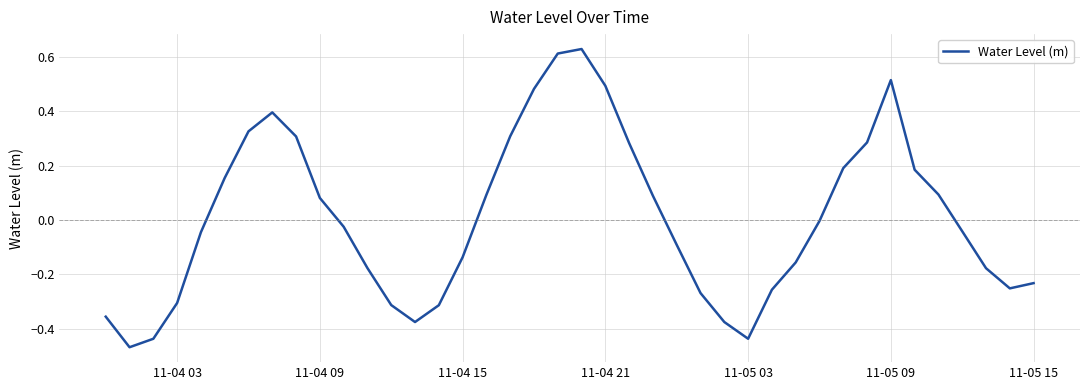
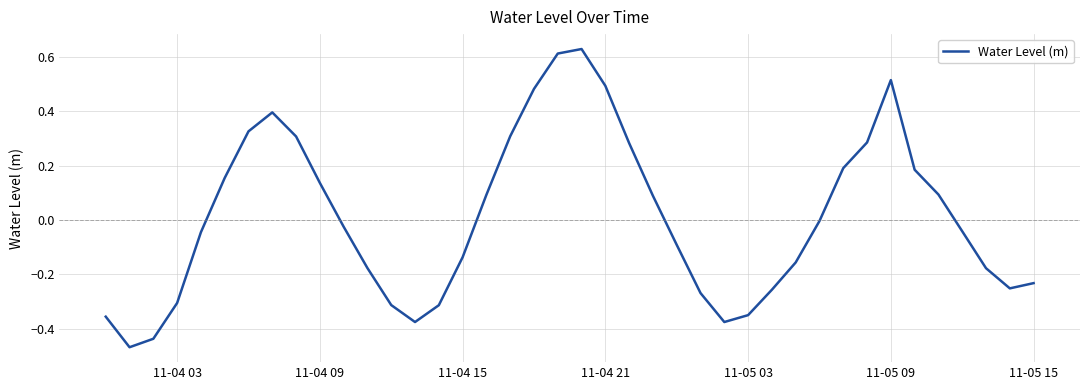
11-04 09: 0.08 -> 0.14
11-05 03: -0.44 -> -0.35
